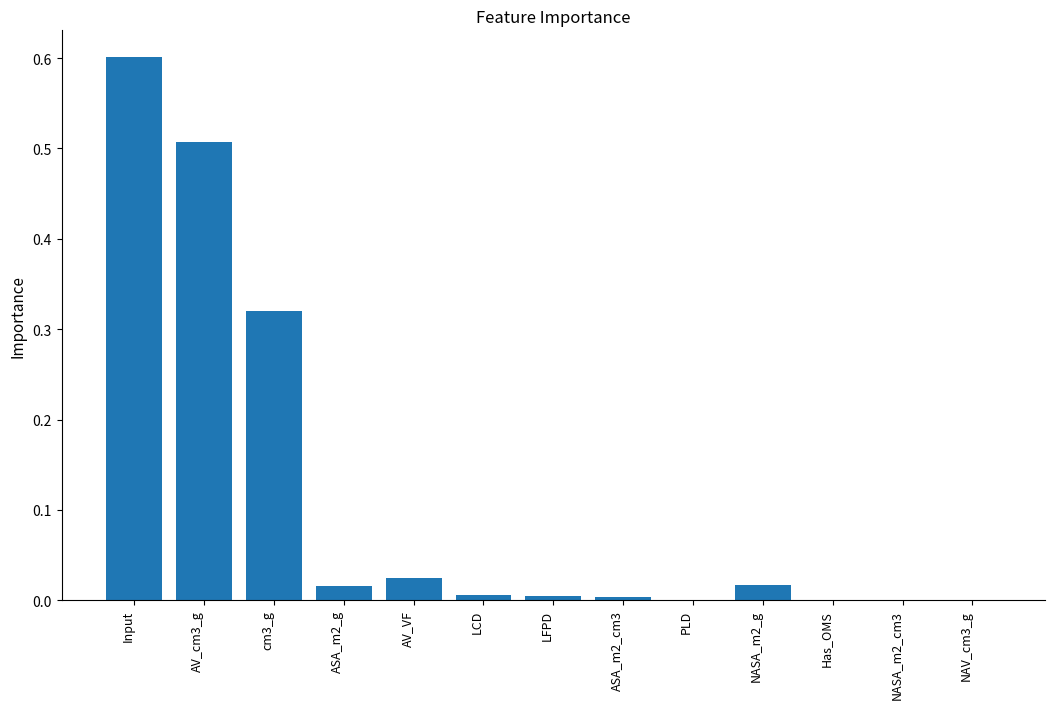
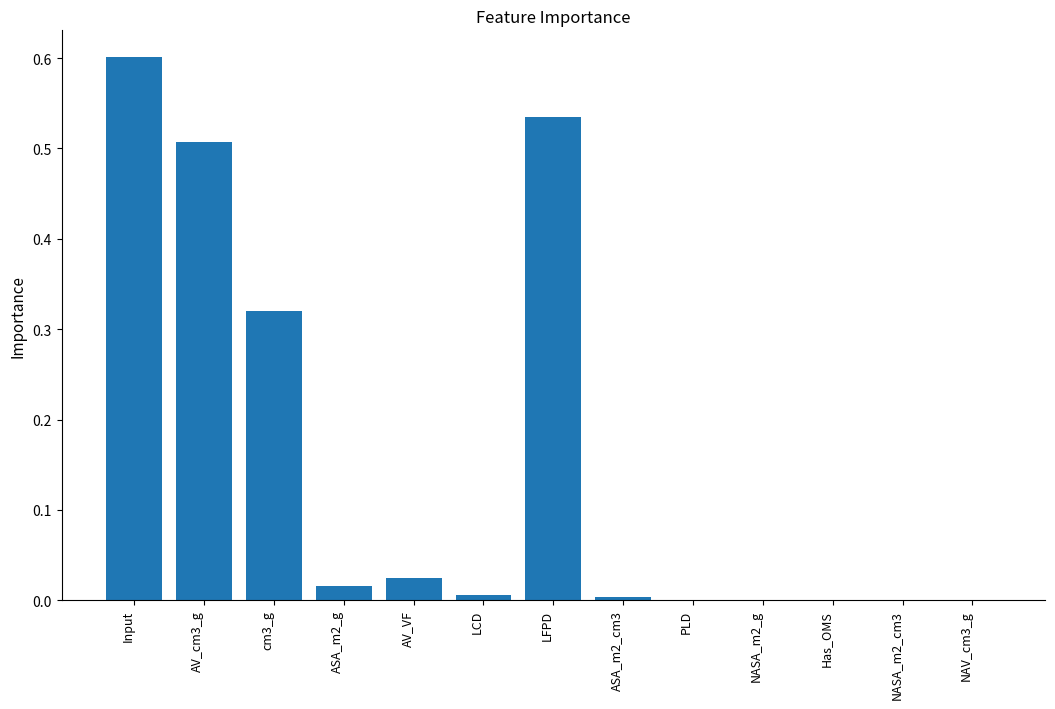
LFPD: 0.00 -> 0.54
NASA_m2_g: 0.02 -> 0.00
